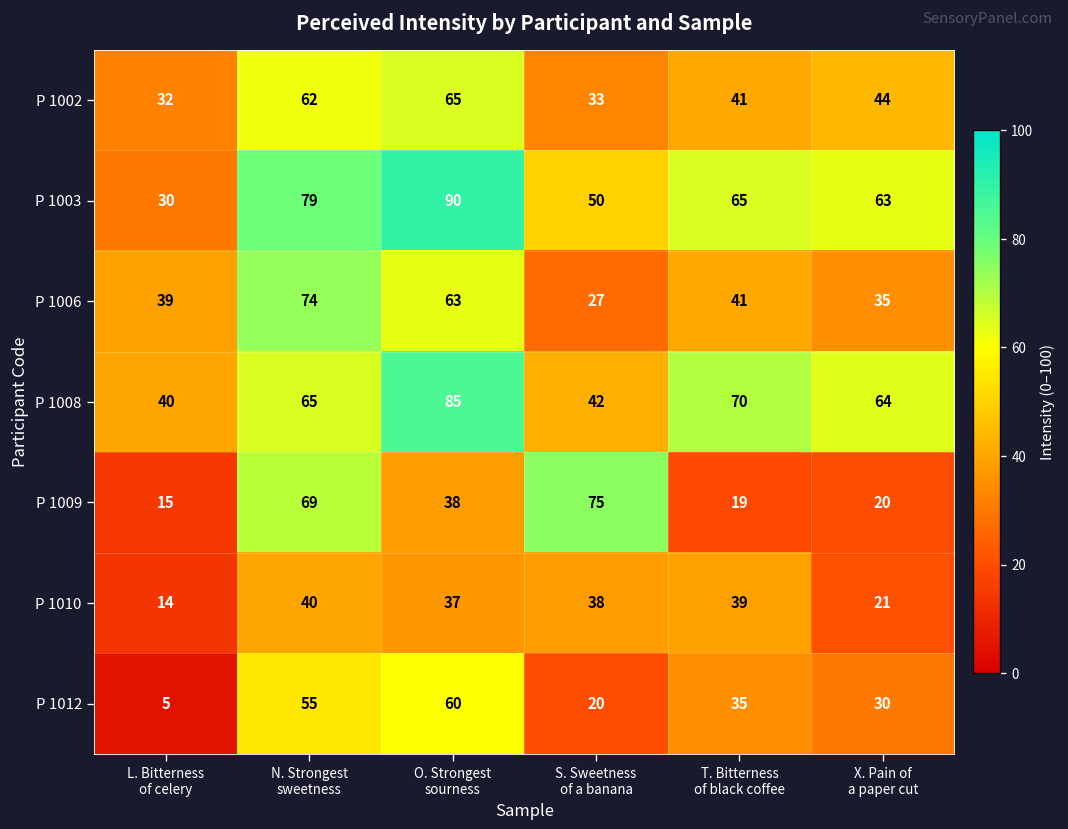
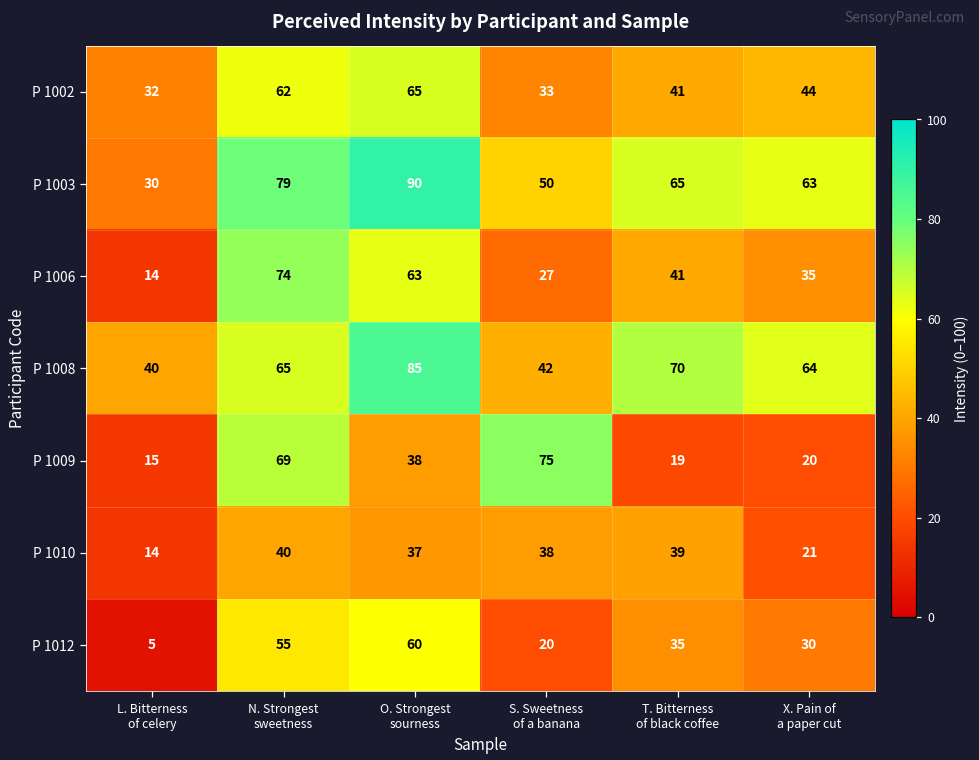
P 1006, L. Bitterness of celery: 39 -> 14
